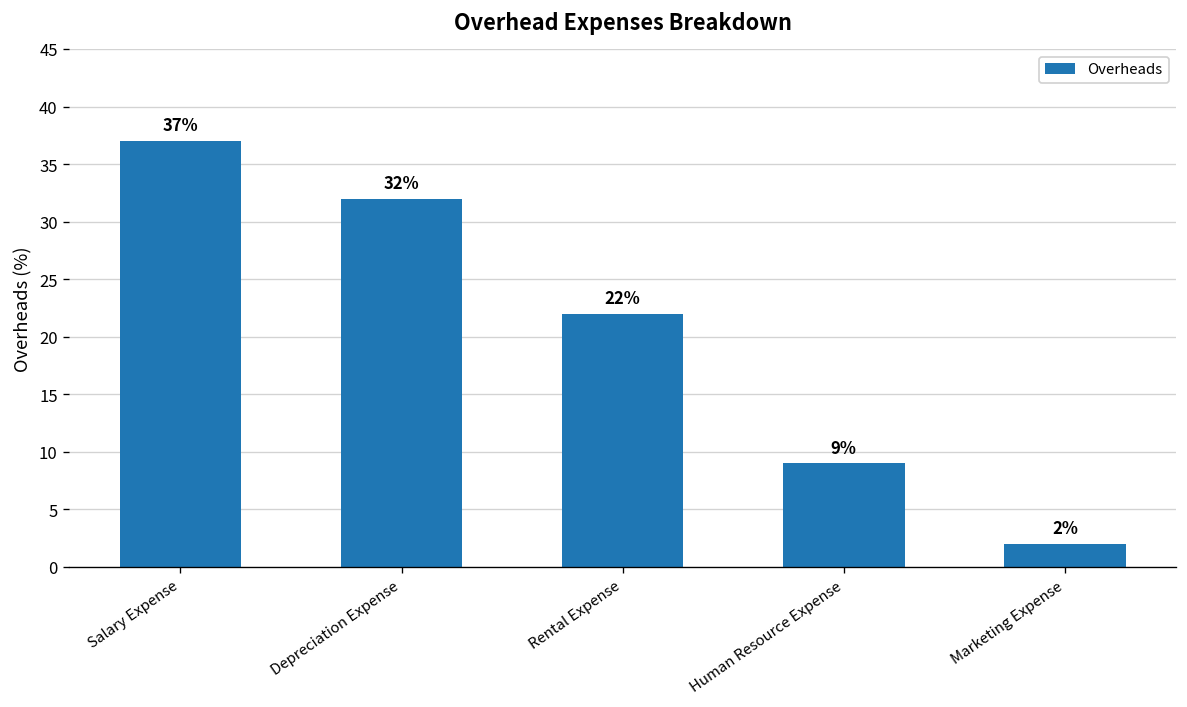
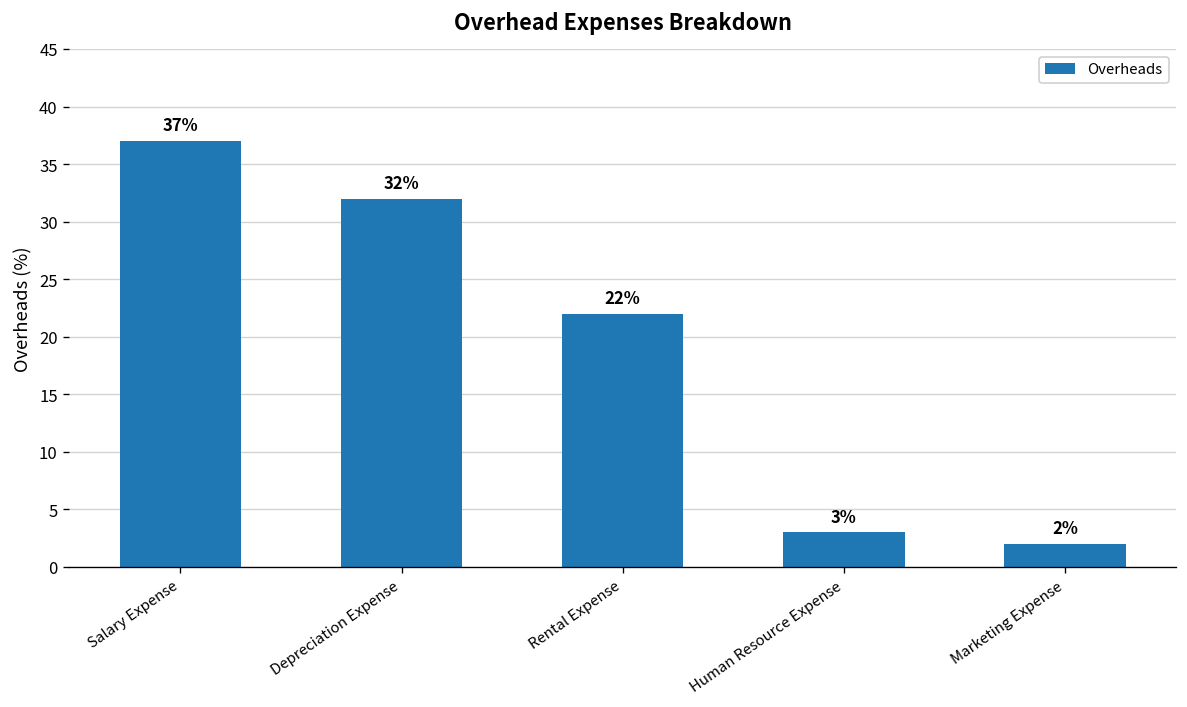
Human Resource Expense: 9% -> 3%
